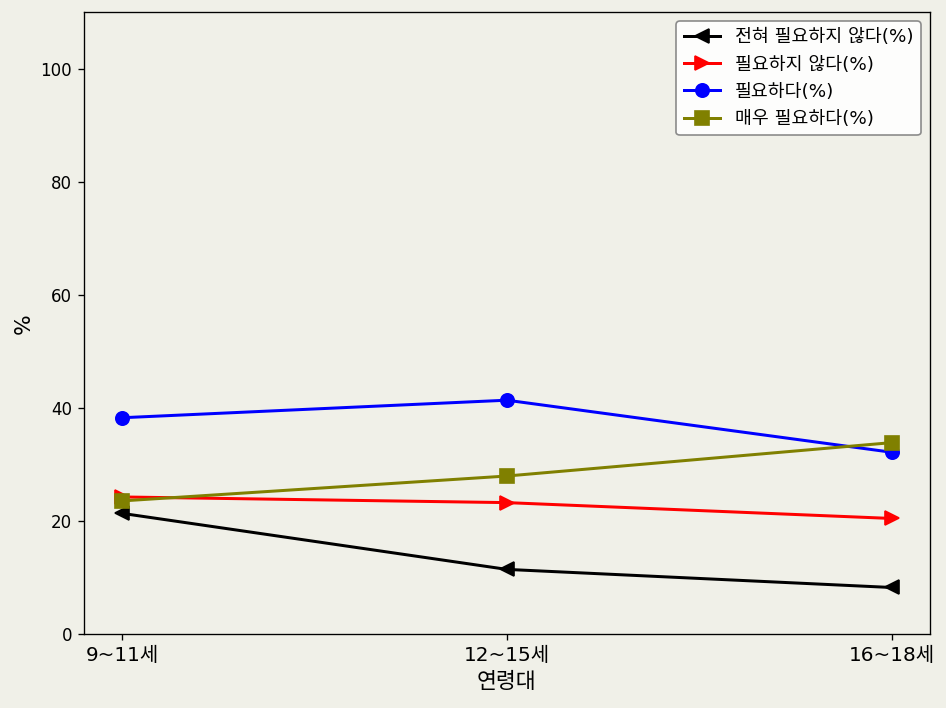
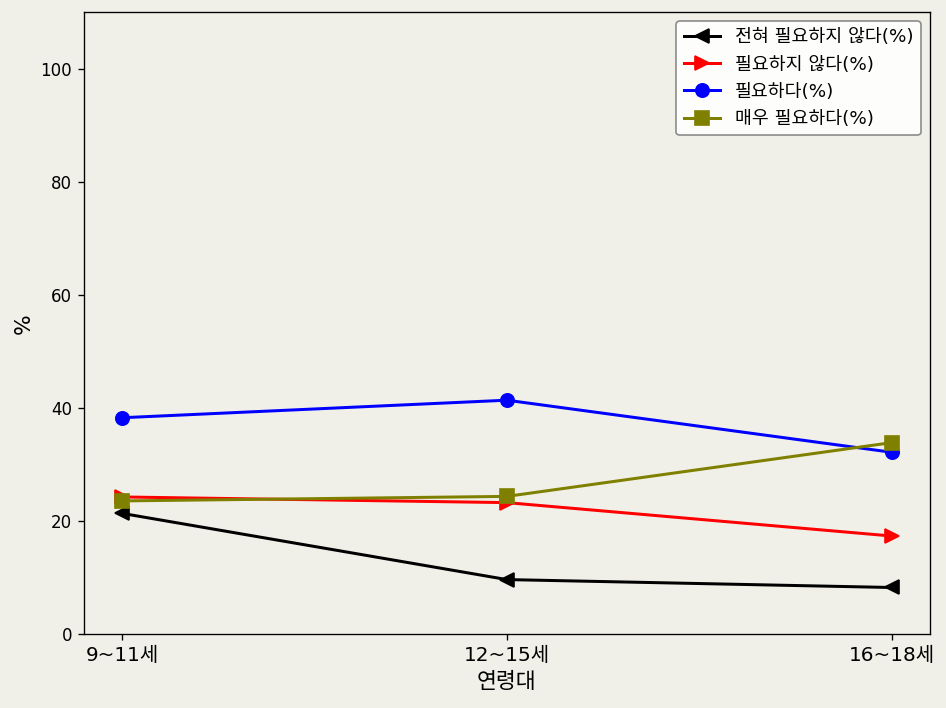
전혀 필요하지 않다(%), 12~15세: 12 -> 10
매우 필요하다(%), 12~15세: 28 -> 24
필요하지 않다(%), 16~18세: 21 -> 17
